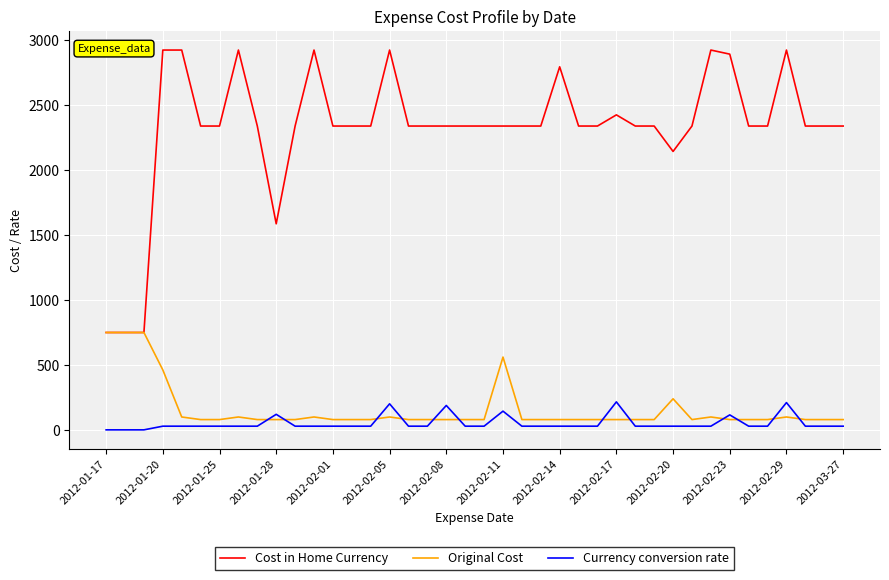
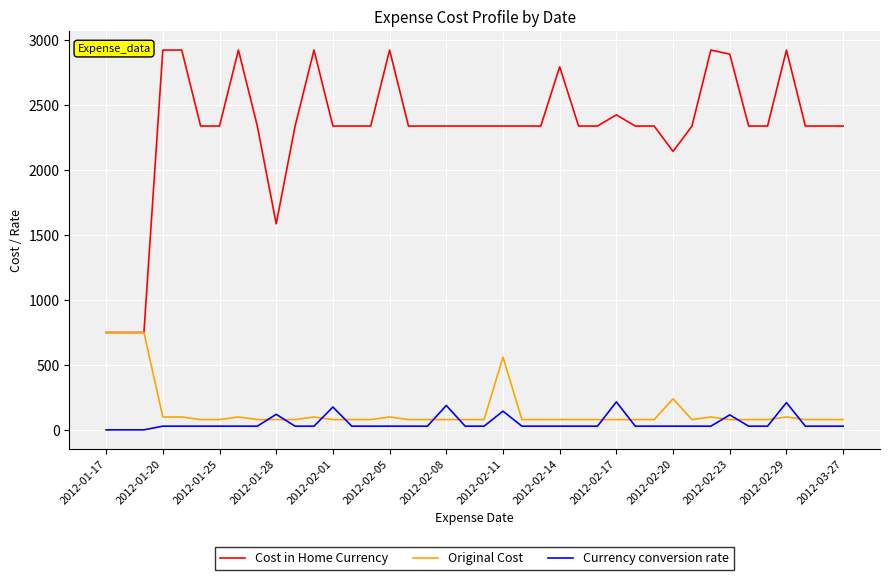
Original Cost, 2012-01-20: 460 -> 100
Currency conversion rate, 2012-02-01: 30 -> 180
Currency conversion rate, 2012-02-05: 200 -> 30
